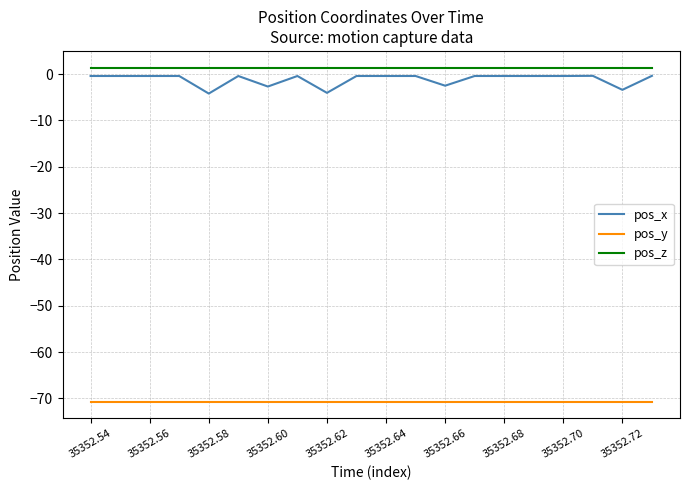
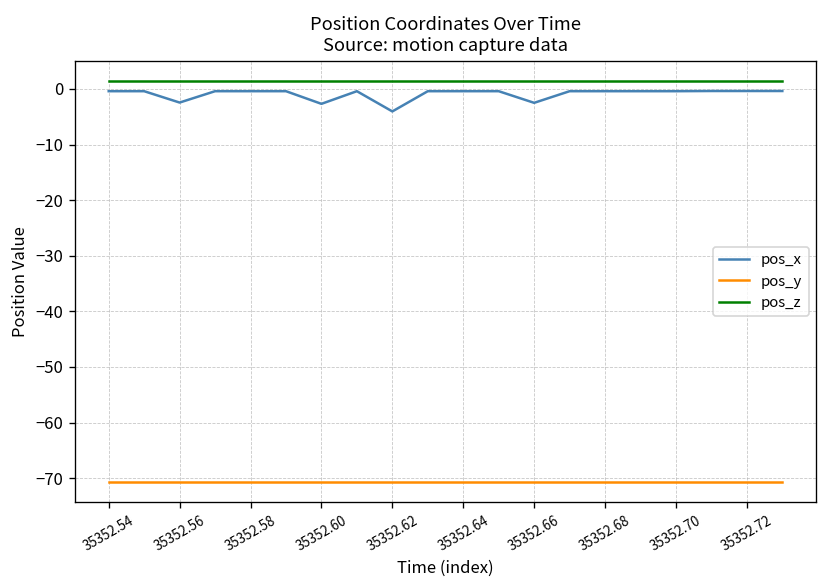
pos_x, 35352.56: 0 -> -2
pos_x, 35352.58: -4 -> 0
pos_x, 35352.72: -3 -> 0
